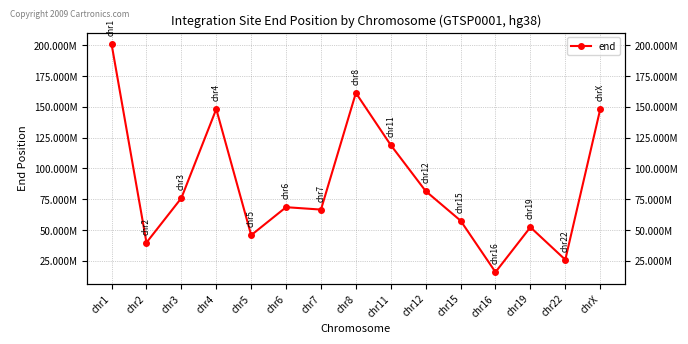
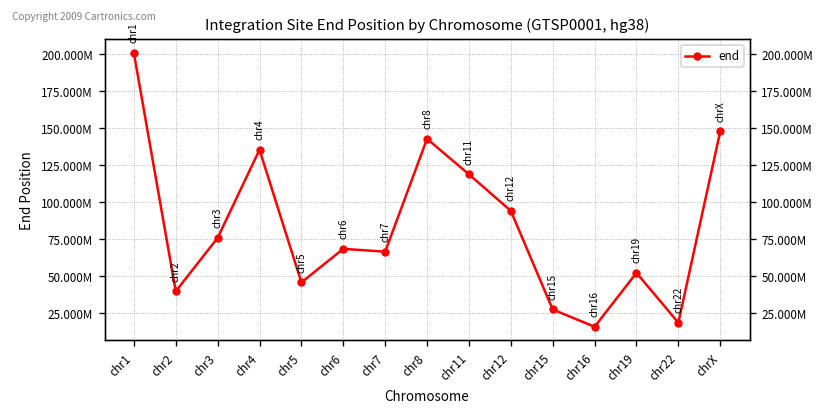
chr4: 148000000 -> 136000000
chr8: 161000000 -> 143000000
chr12: 82000000 -> 94000000
chr15: 58000000 -> 27000000
chr22: 26000000 -> 19000000
